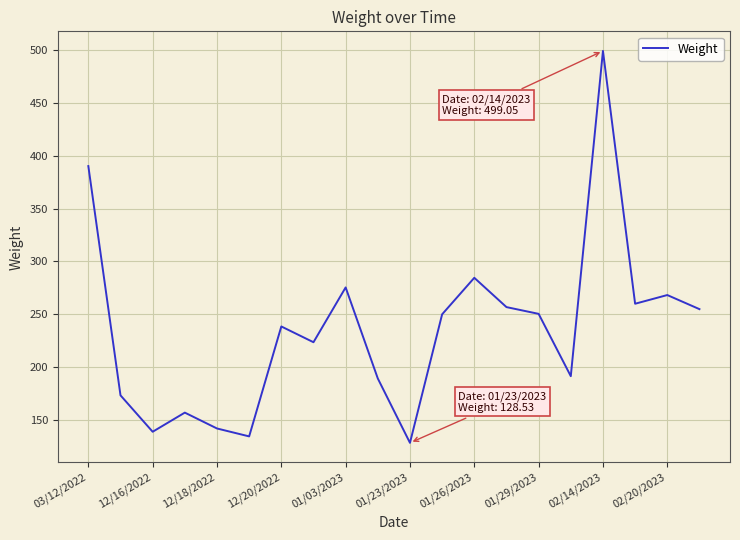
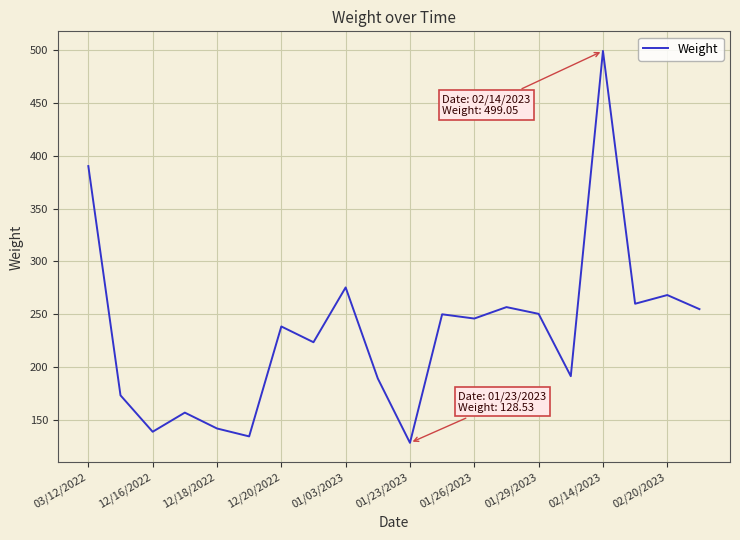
01/26/2023: 285 -> 246
